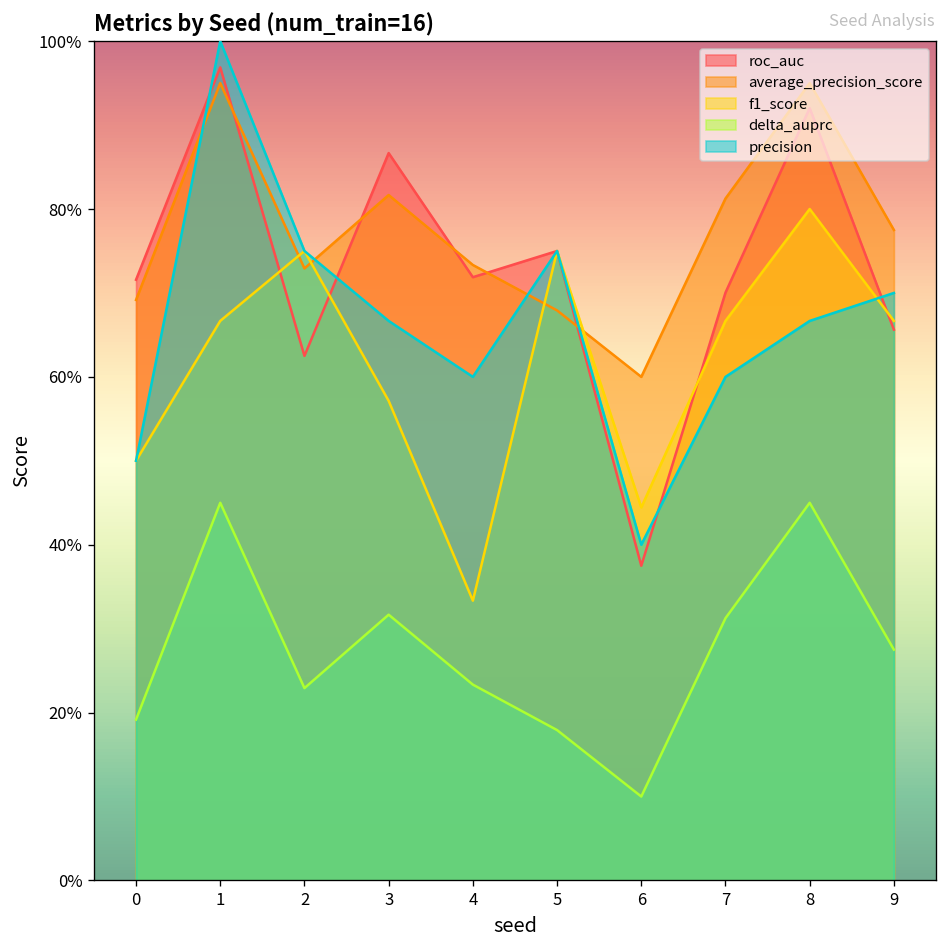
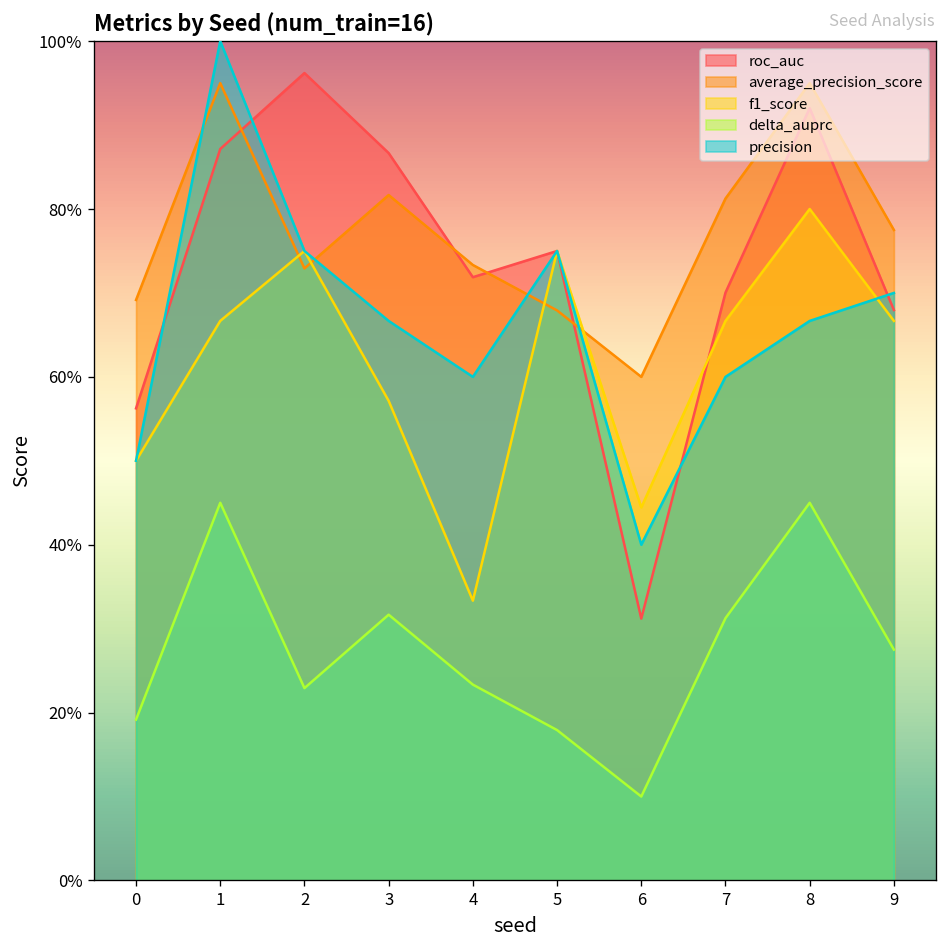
roc_auc, 0: 72% -> 56%
roc_auc, 1: 97% -> 87%
roc_auc, 2: 63% -> 96%
roc_auc, 6: 38% -> 31%
roc_auc, 9: 66% -> 68%
